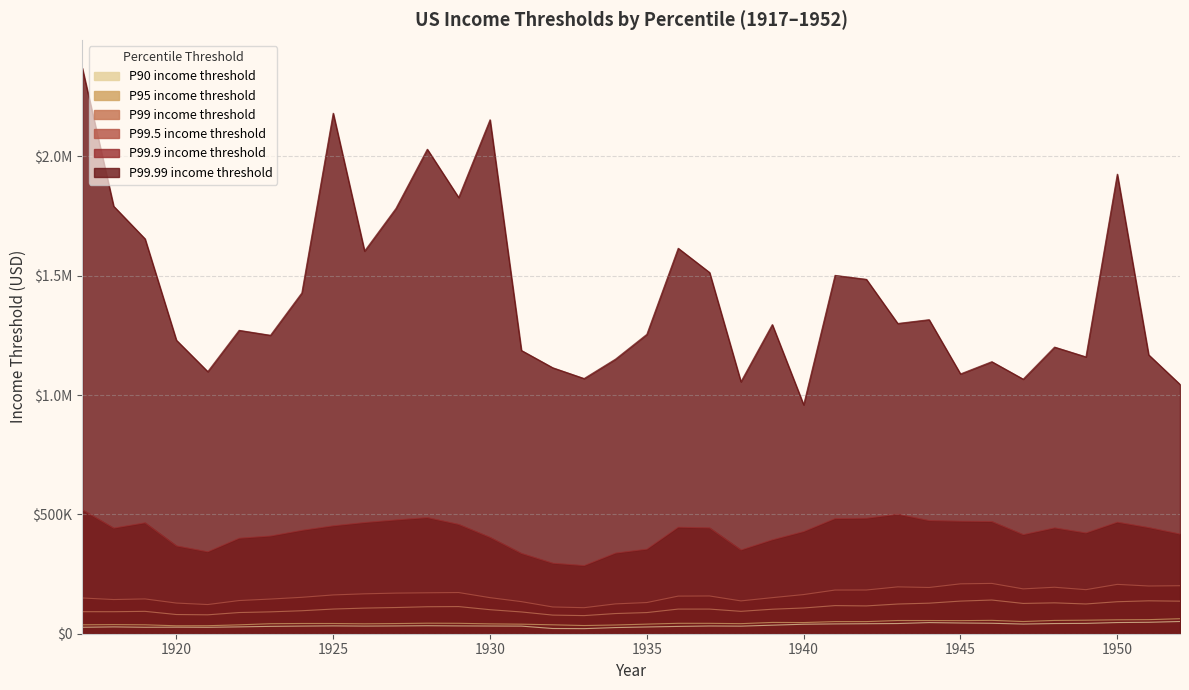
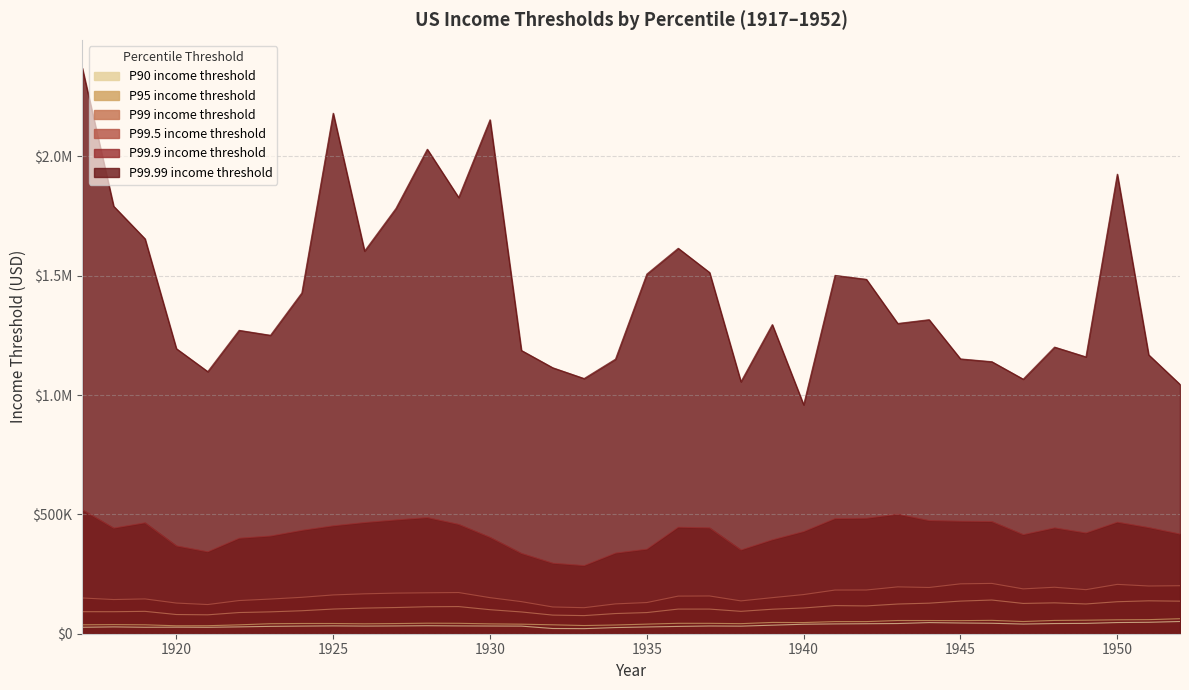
P99.99 income threshold, 1920: $1230000 -> $1190000
P99.99 income threshold, 1935: $1250000 -> $1510000
P99.99 income threshold, 1945: $1090000 -> $1150000
